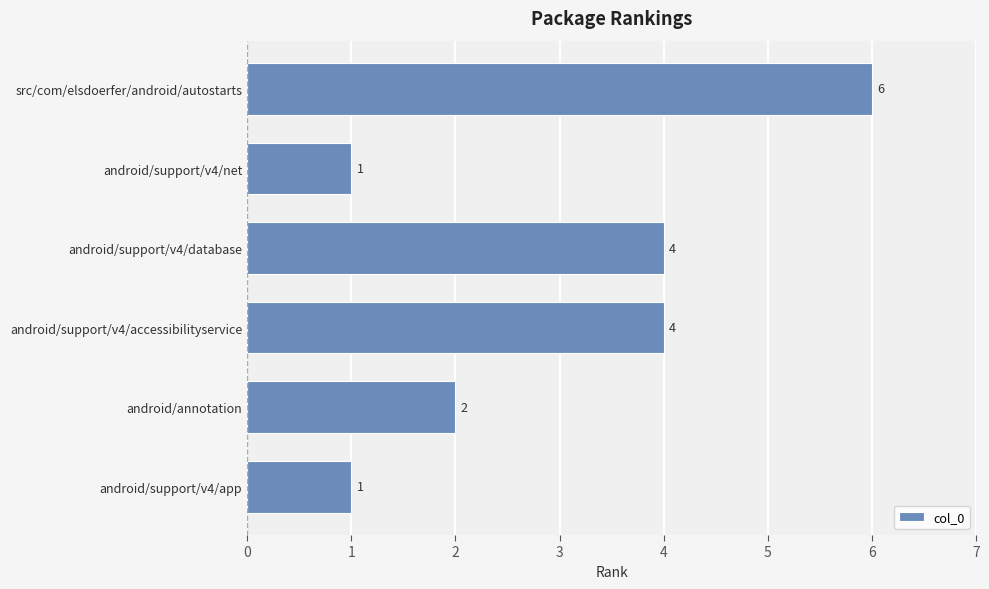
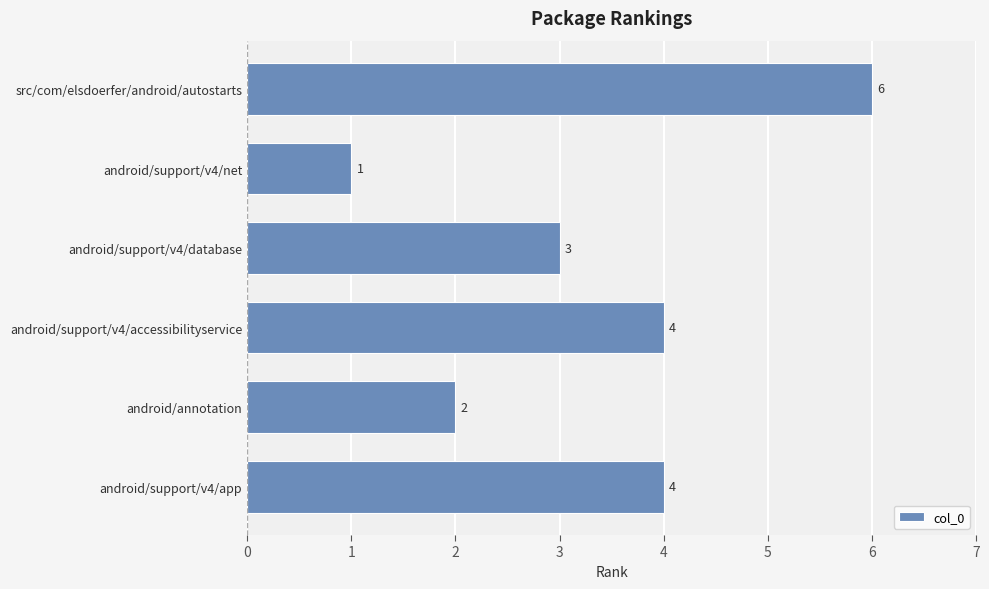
android/support/v4/database: 4 -> 3
android/support/v4/app: 1 -> 4
